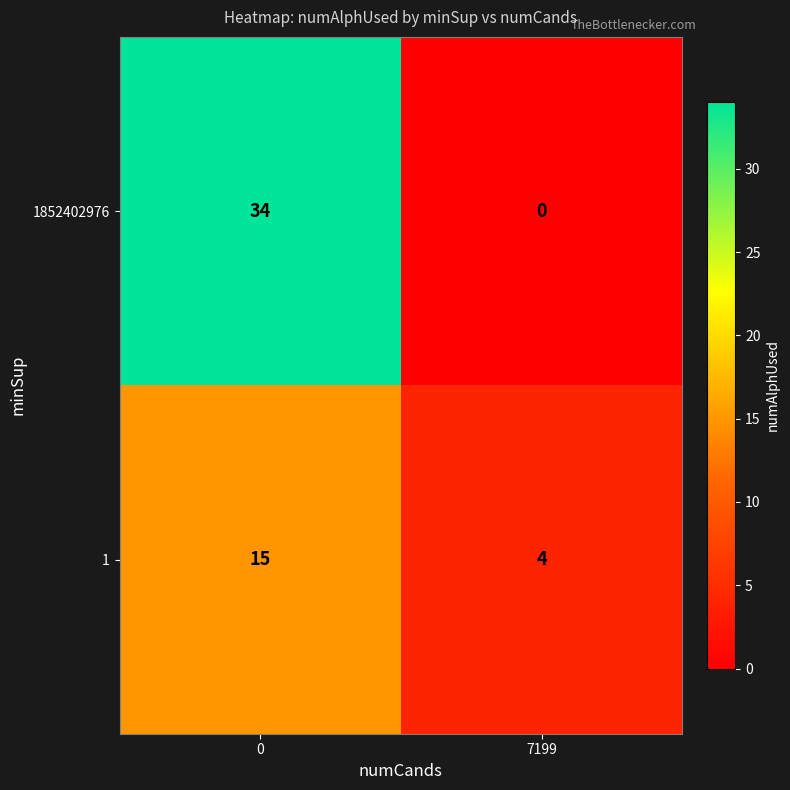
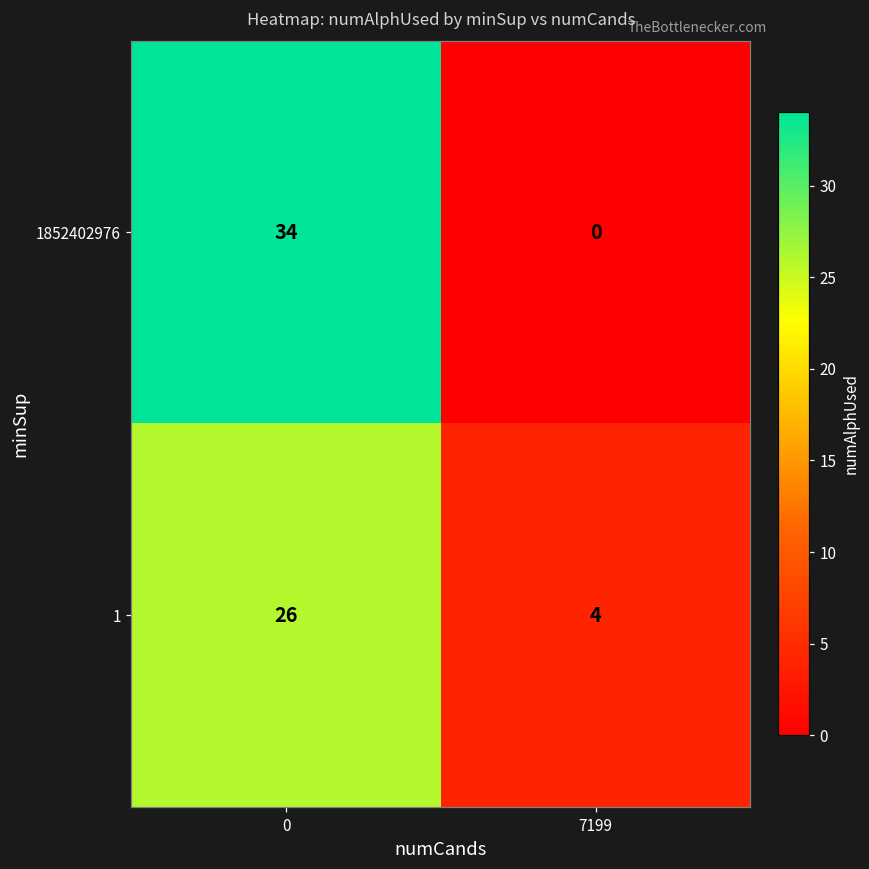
1, 0: 15 -> 26
